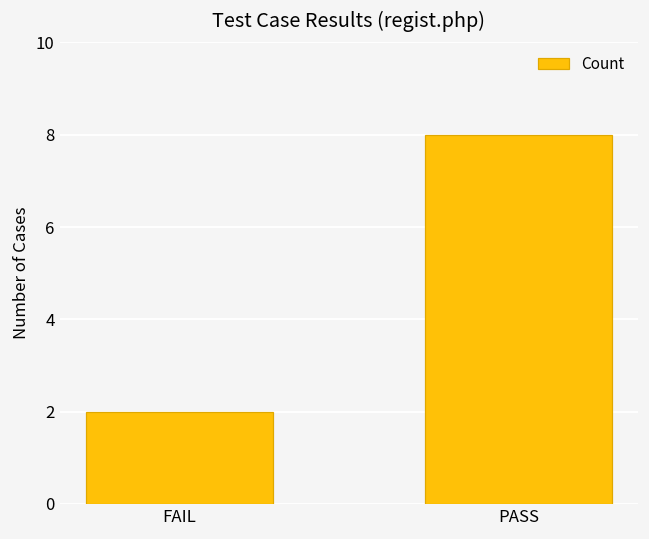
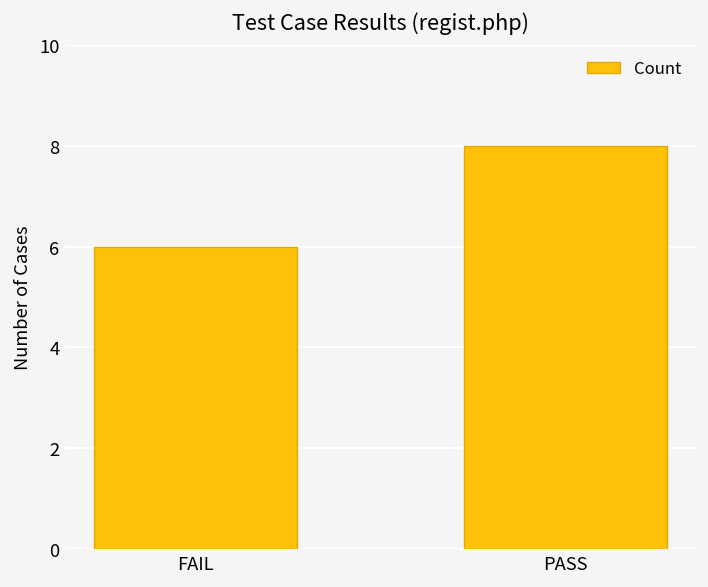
FAIL: 2 -> 6
